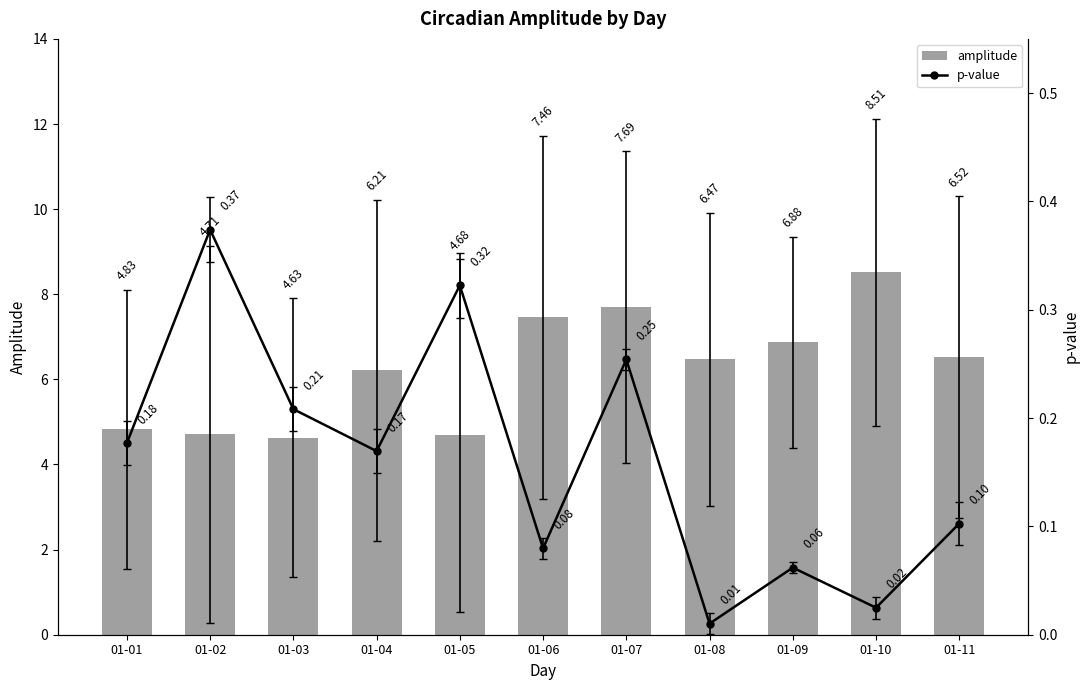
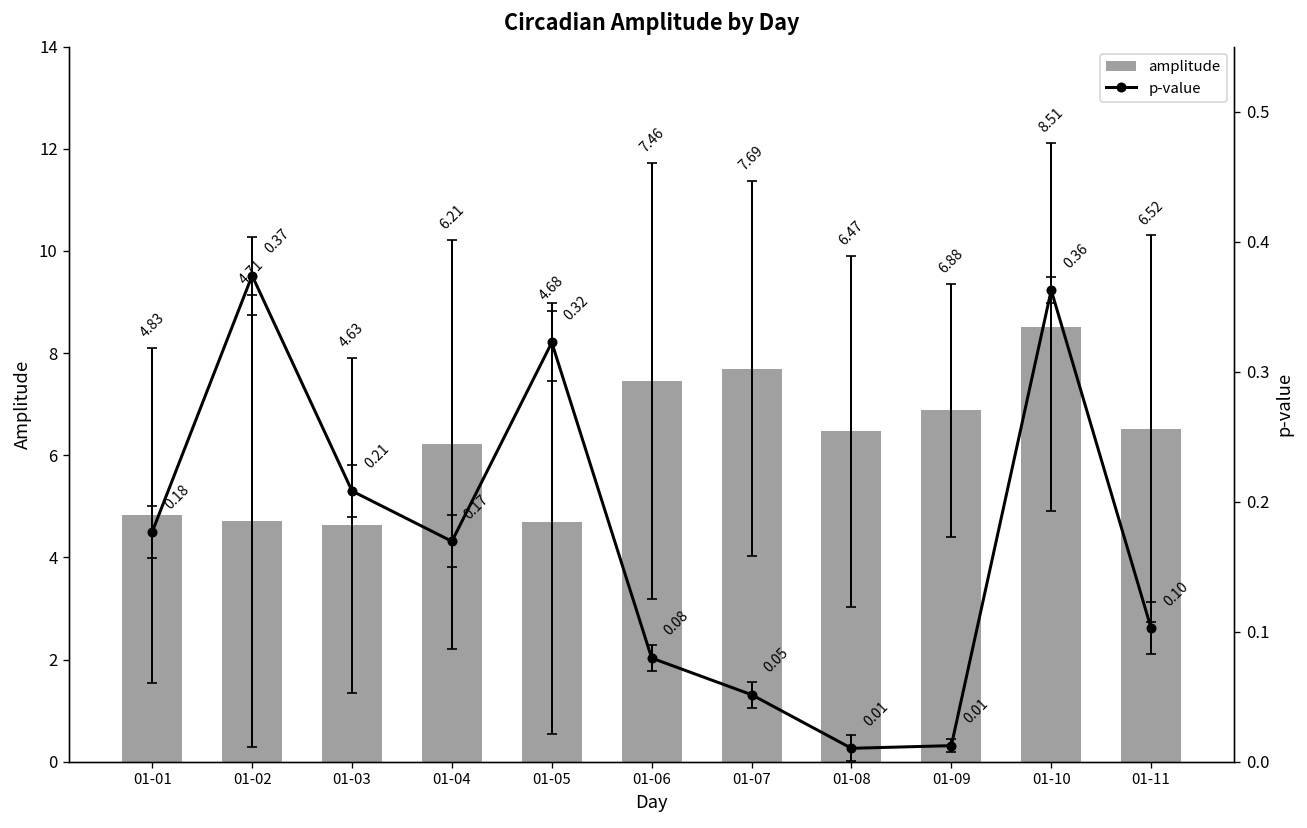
p-value, 01-07: 0.25 -> 0.05
p-value, 01-09: 0.06 -> 0.01
p-value, 01-10: 0.02 -> 0.36
